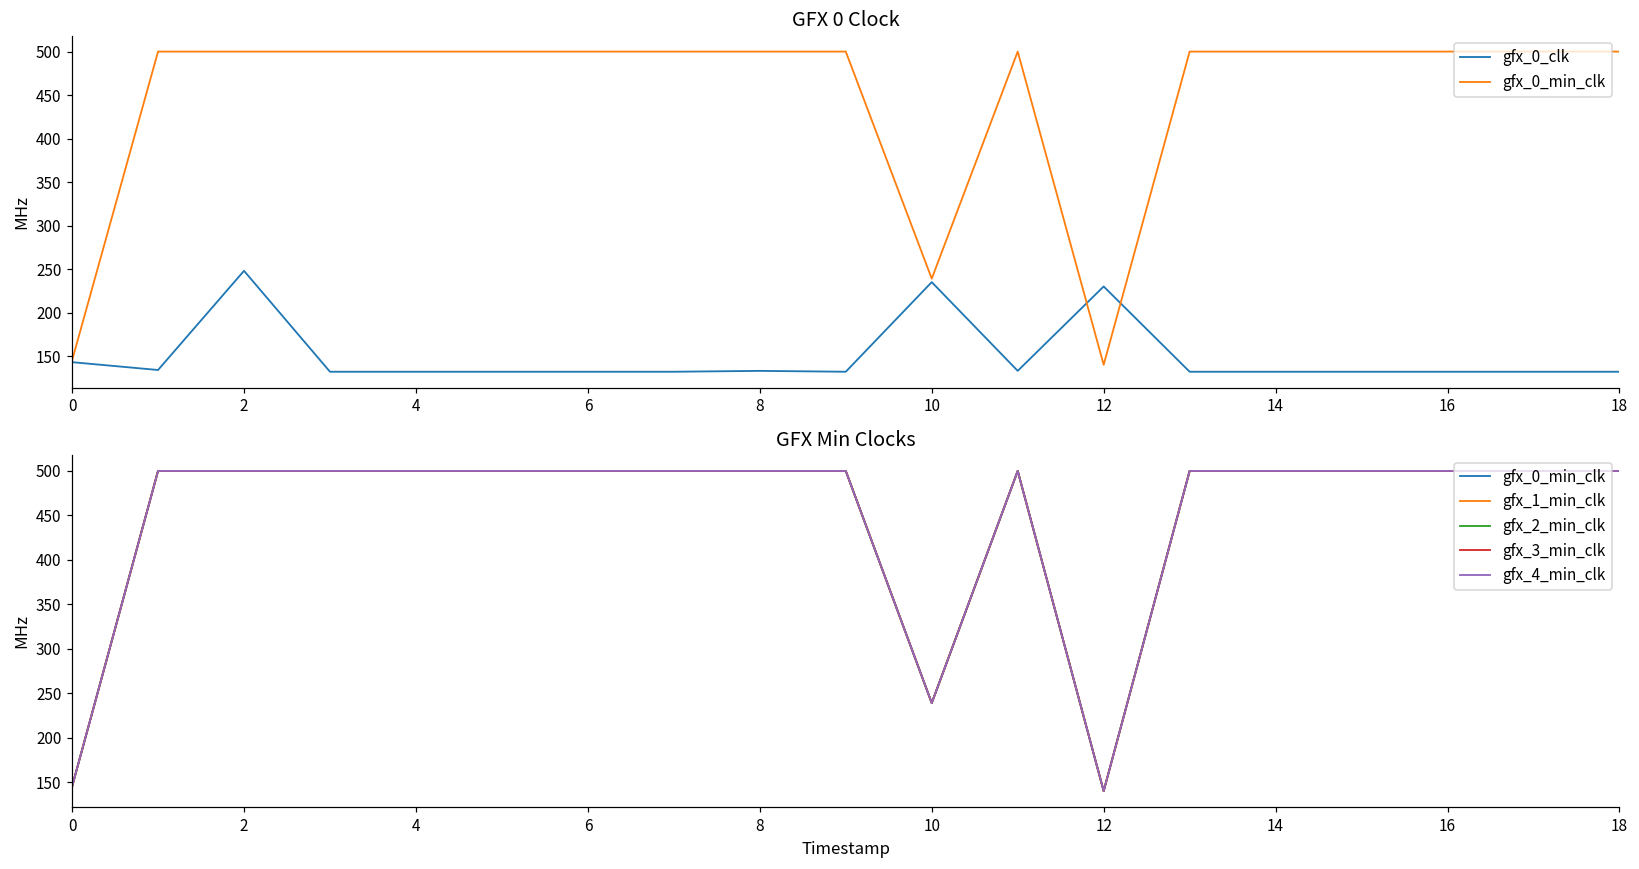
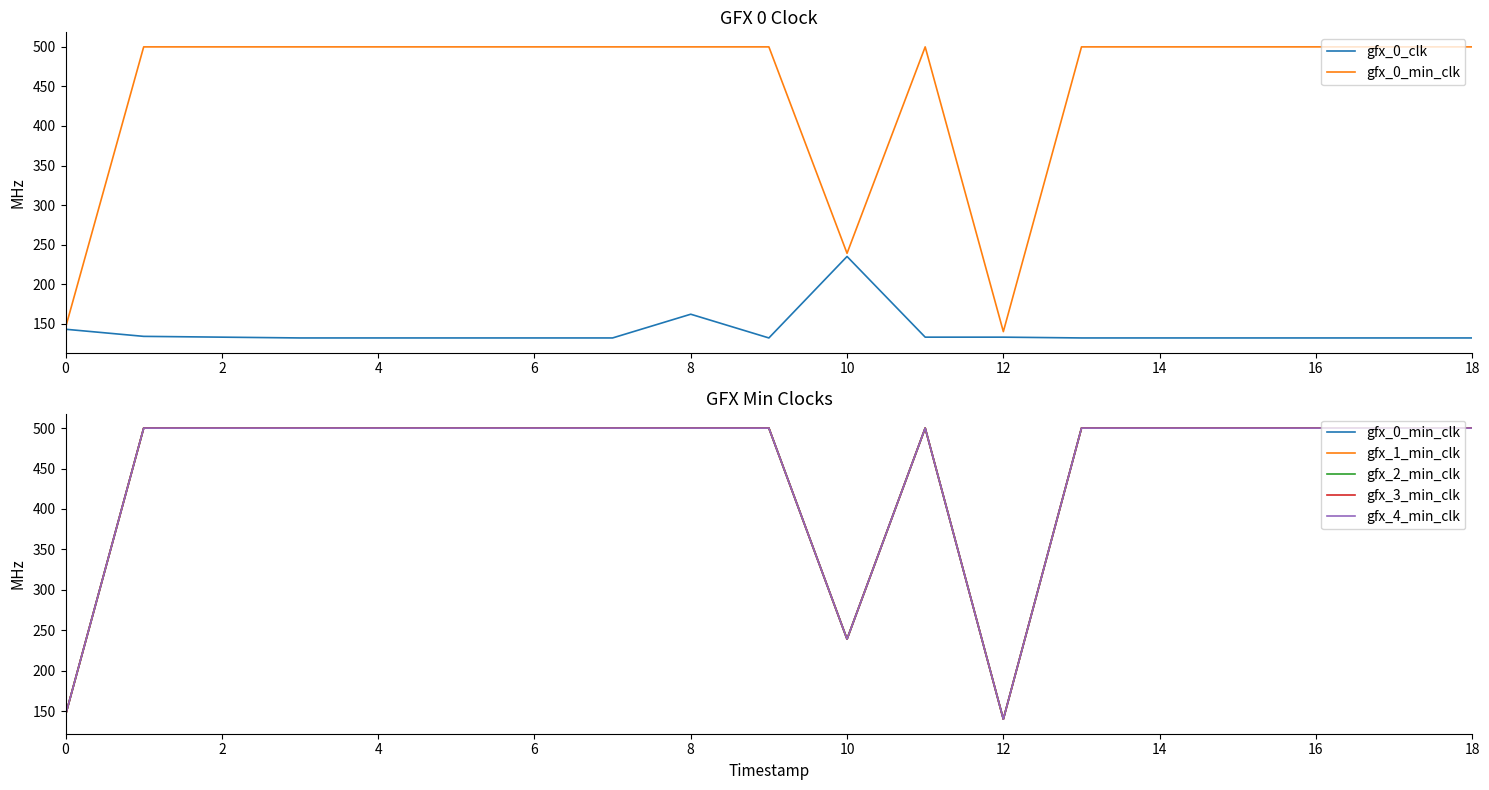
GFX 0 Clock, gfx_0_clk, 2: 250 -> 130
GFX 0 Clock, gfx_0_clk, 8: 130 -> 160
GFX 0 Clock, gfx_0_clk, 12: 230 -> 130
